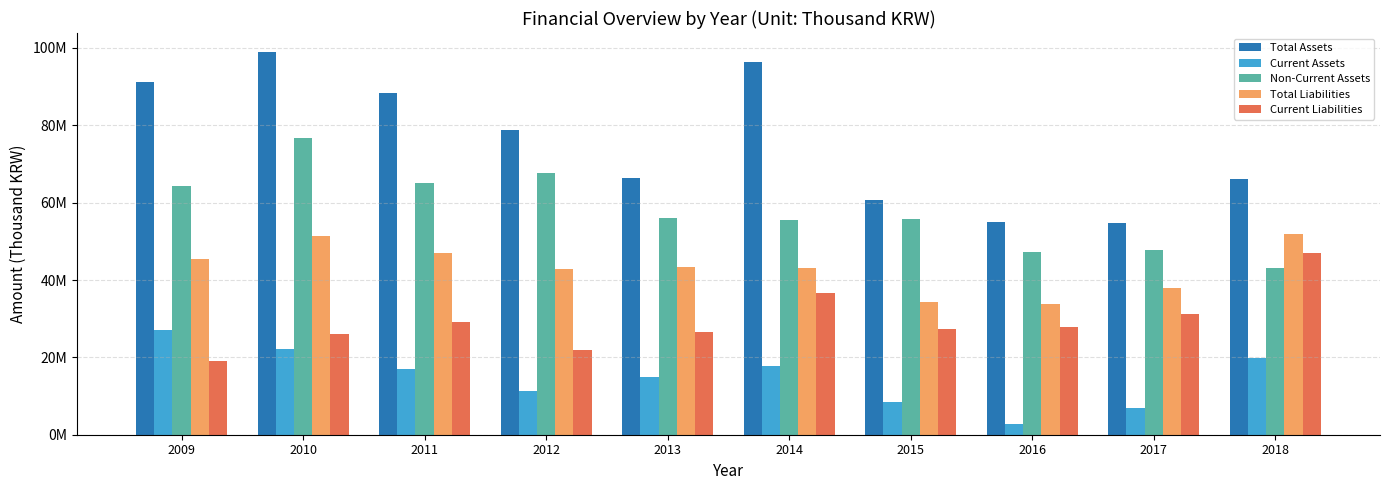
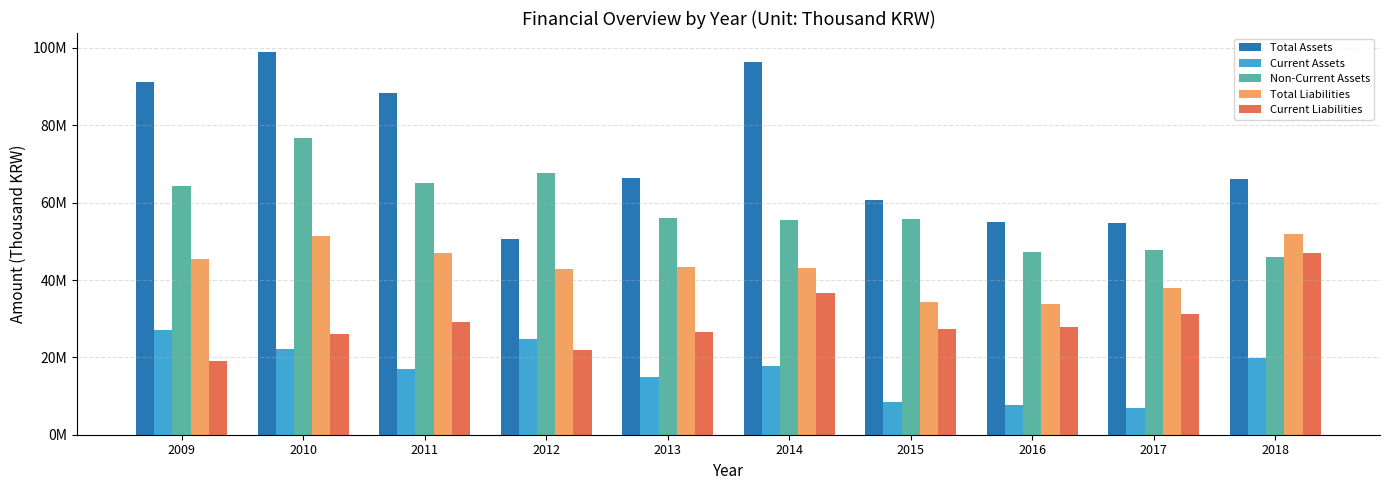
Total Assets, 2012: 79000000 -> 51000000
Current Assets, 2012: 11000000 -> 25000000
Current Assets, 2016: 3000000 -> 8000000
Non-Current Assets, 2018: 43000000 -> 46000000
